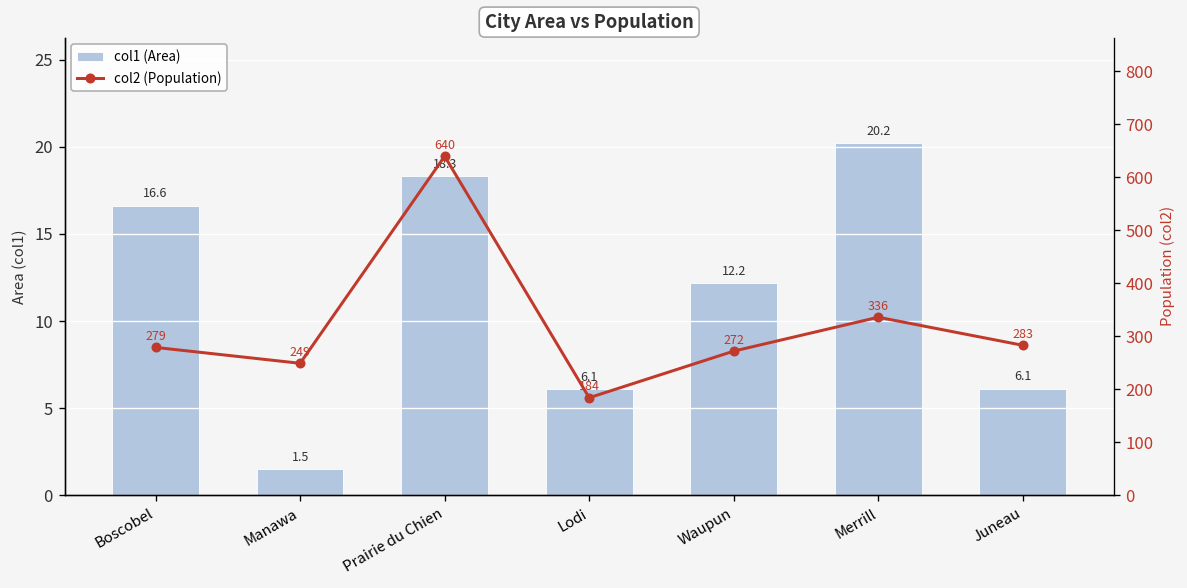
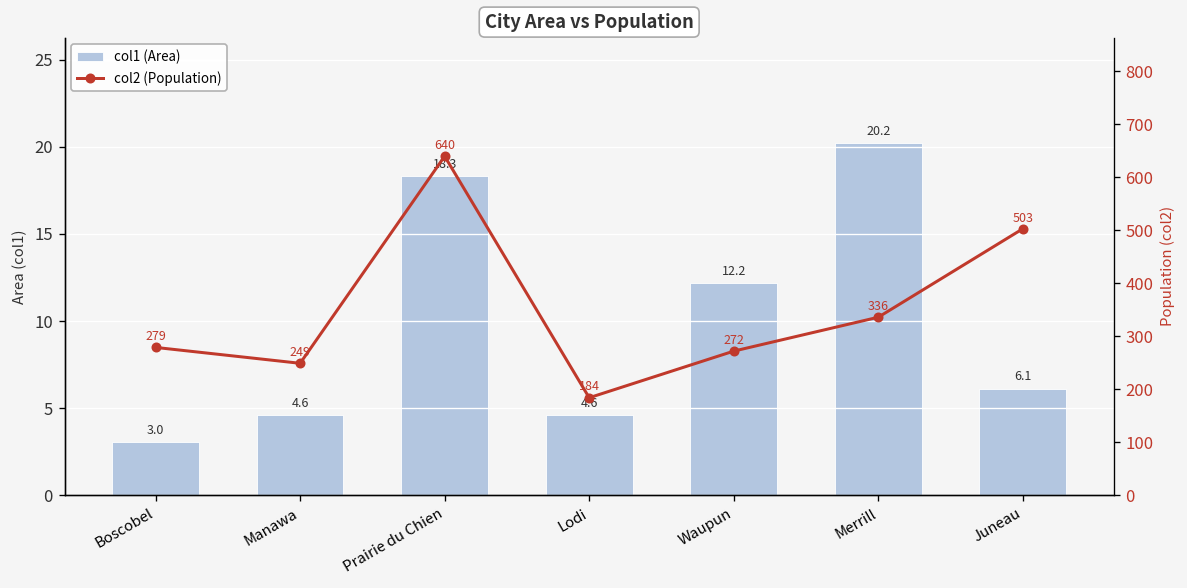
col1 (Area), Boscobel: 16.6 -> 3.0
col1 (Area), Manawa: 1.5 -> 4.6
col1 (Area), Lodi: 6.1 -> 4.6
col2 (Population), Juneau: 283 -> 503
